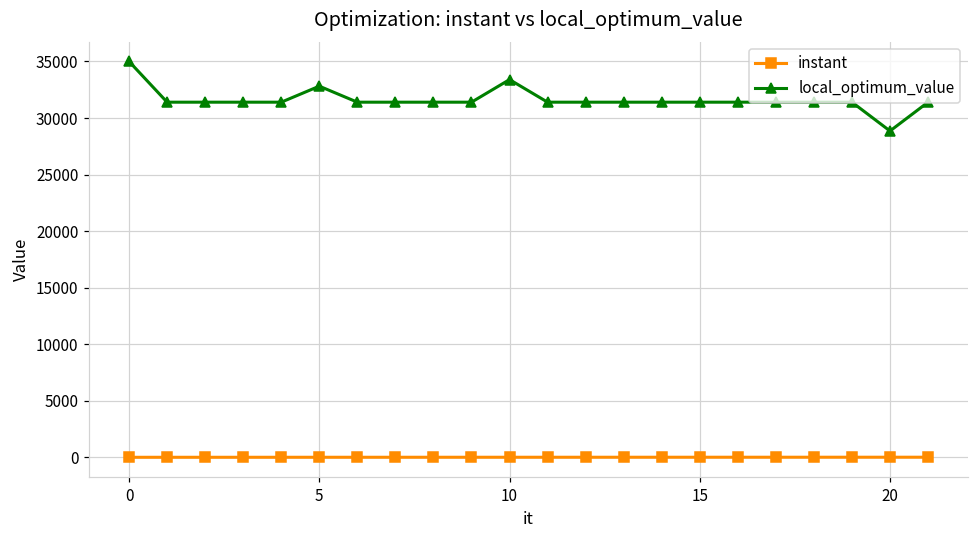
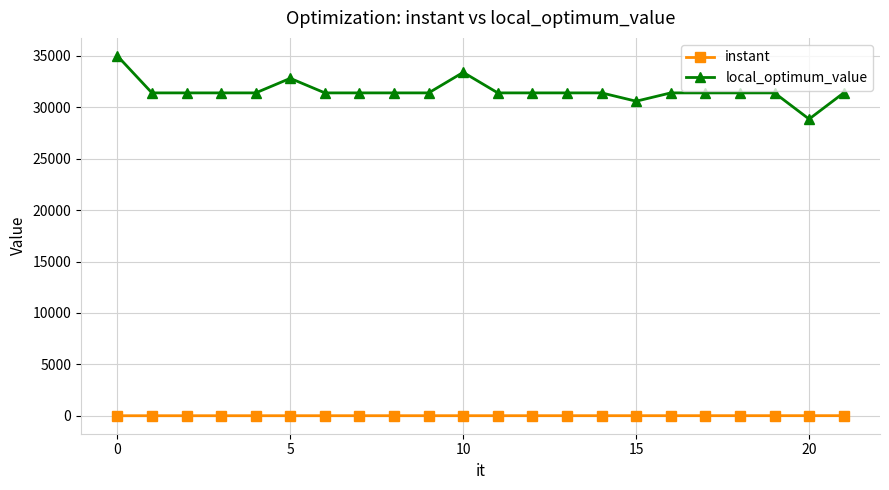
local_optimum_value, 15: 31400 -> 30600
